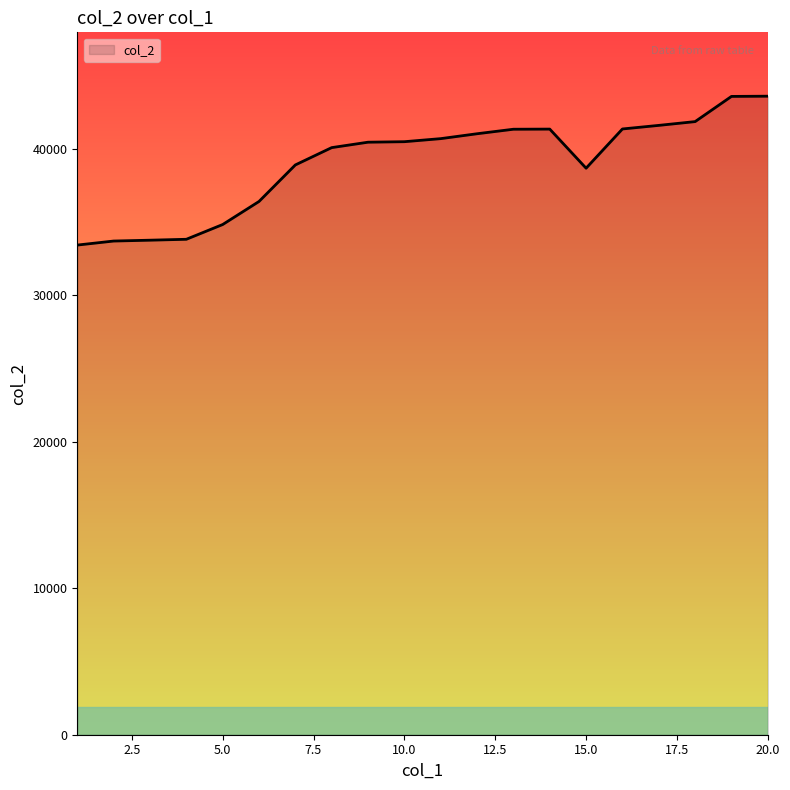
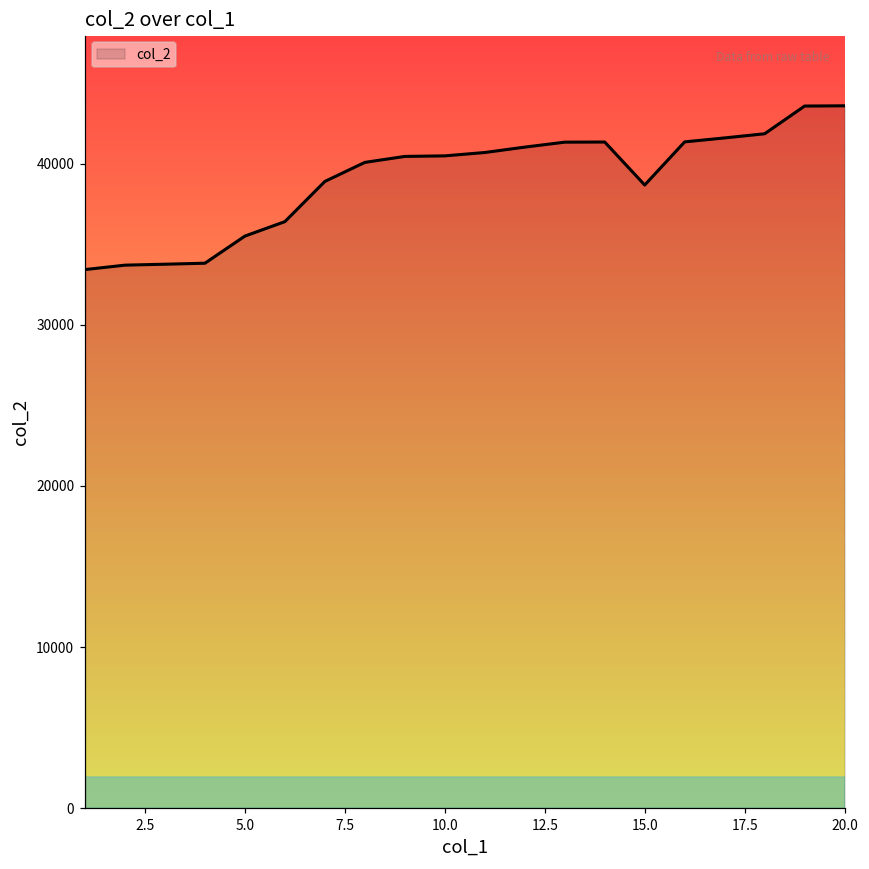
5.0: 34800 -> 35500
